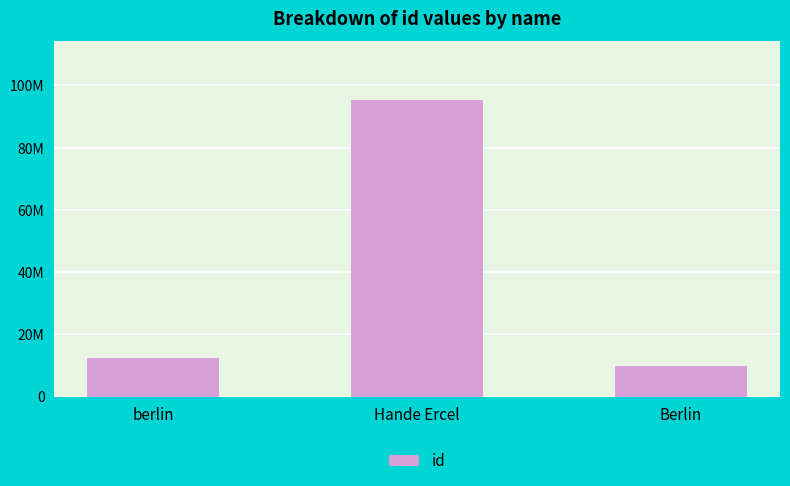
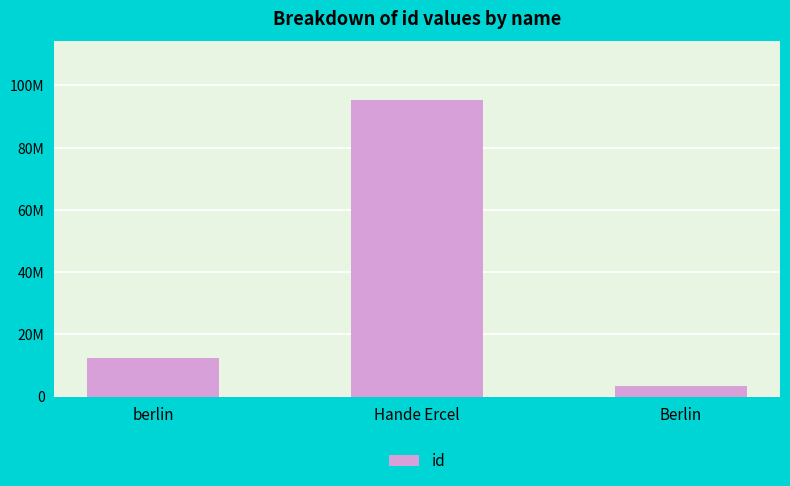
Berlin: 10000000 -> 3000000
